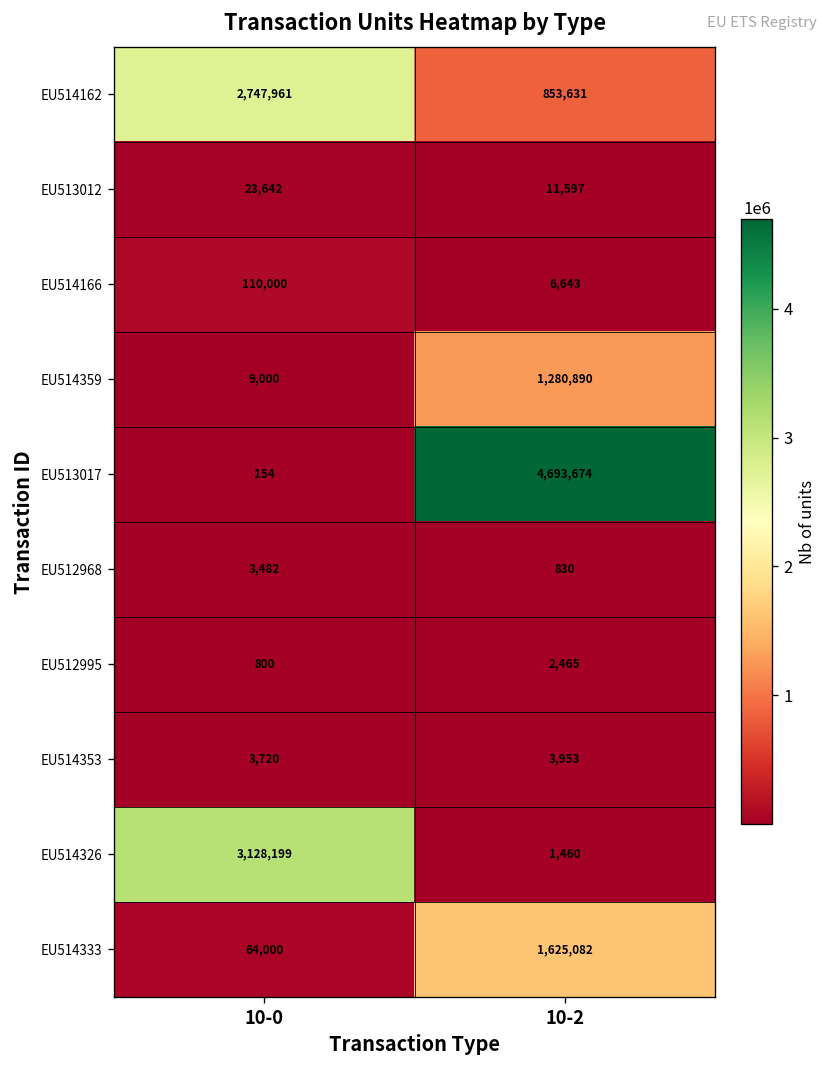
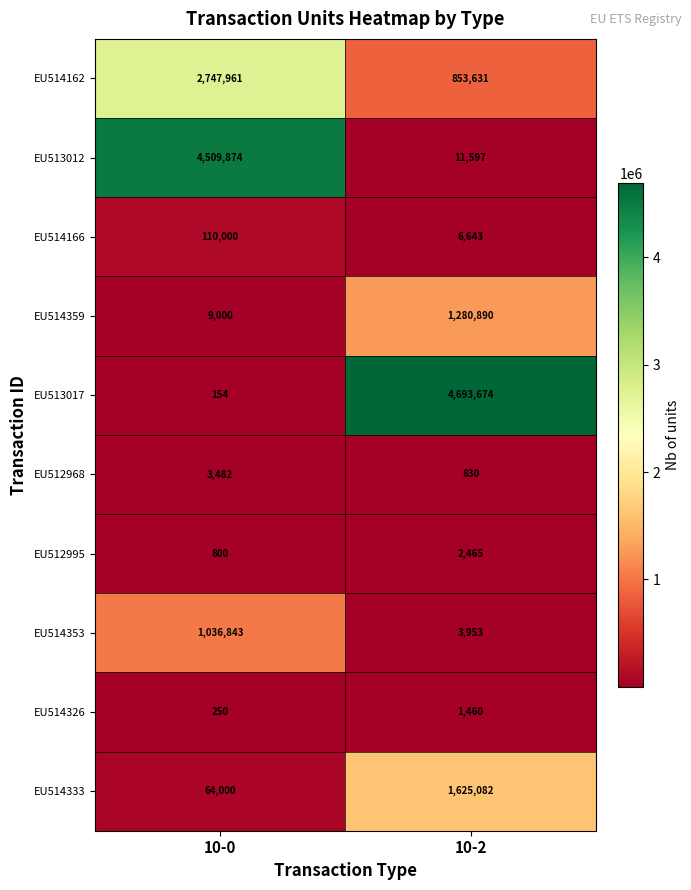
EU513012, 10-0: 23,642 -> 4,509,874
EU514353, 10-0: 3,720 -> 1,036,843
EU514326, 10-0: 3,128,199 -> 250
